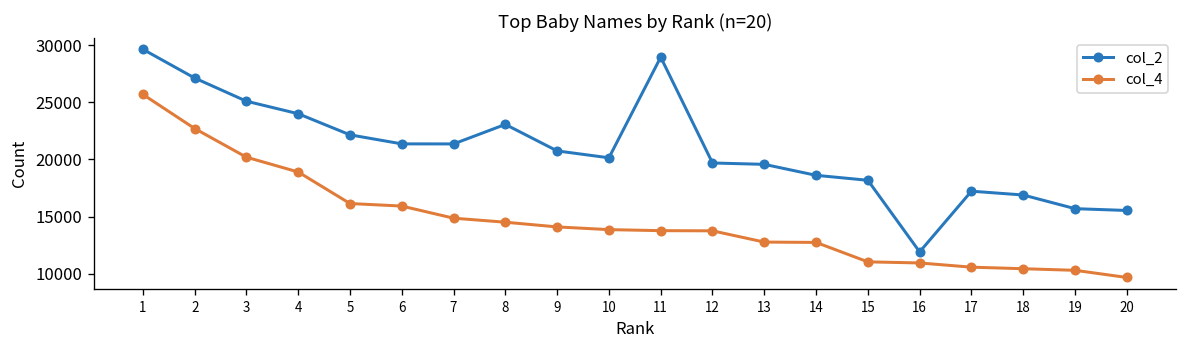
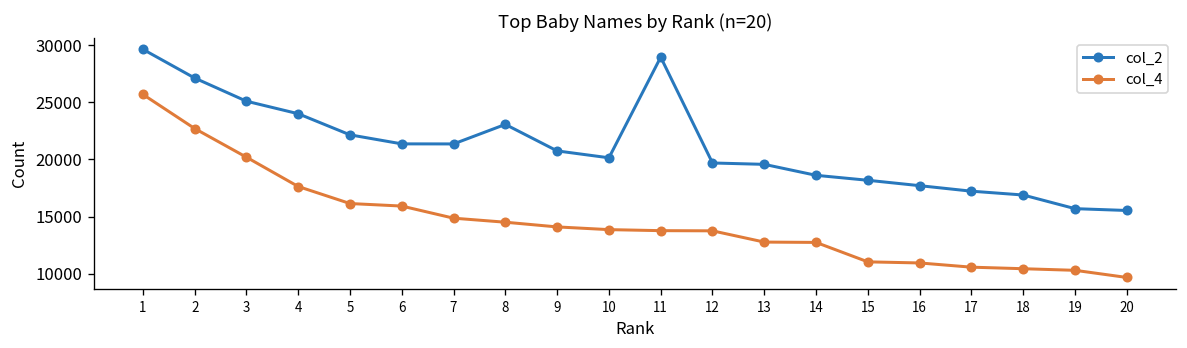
col_4, 4: 19000 -> 18000
col_2, 16: 12000 -> 18000
